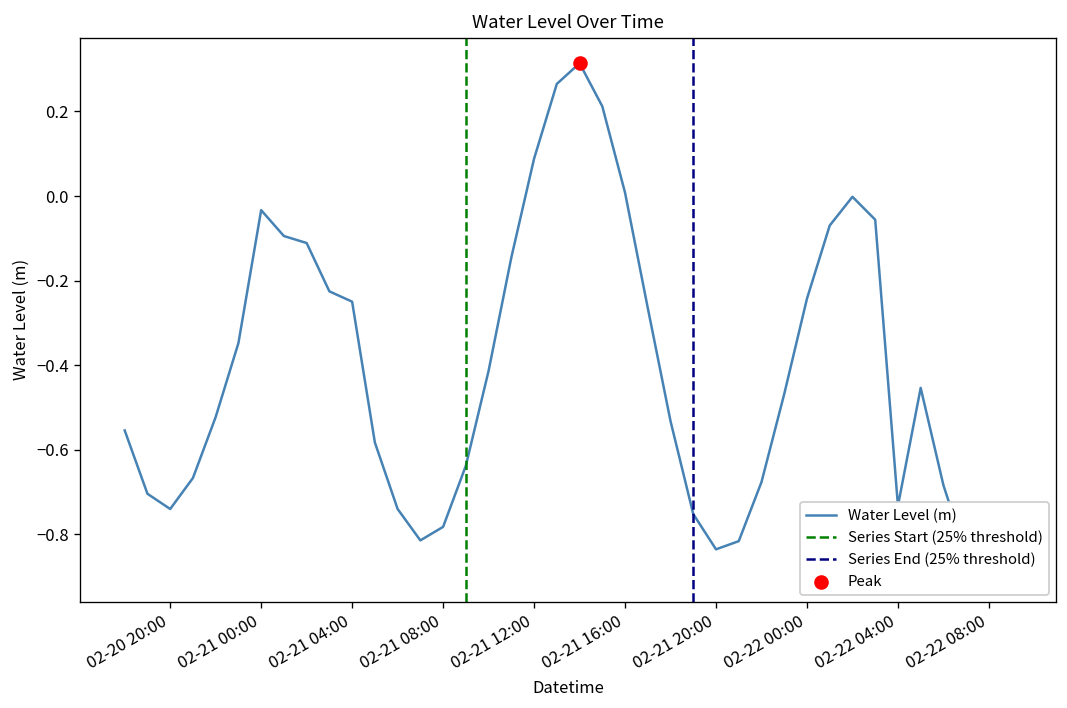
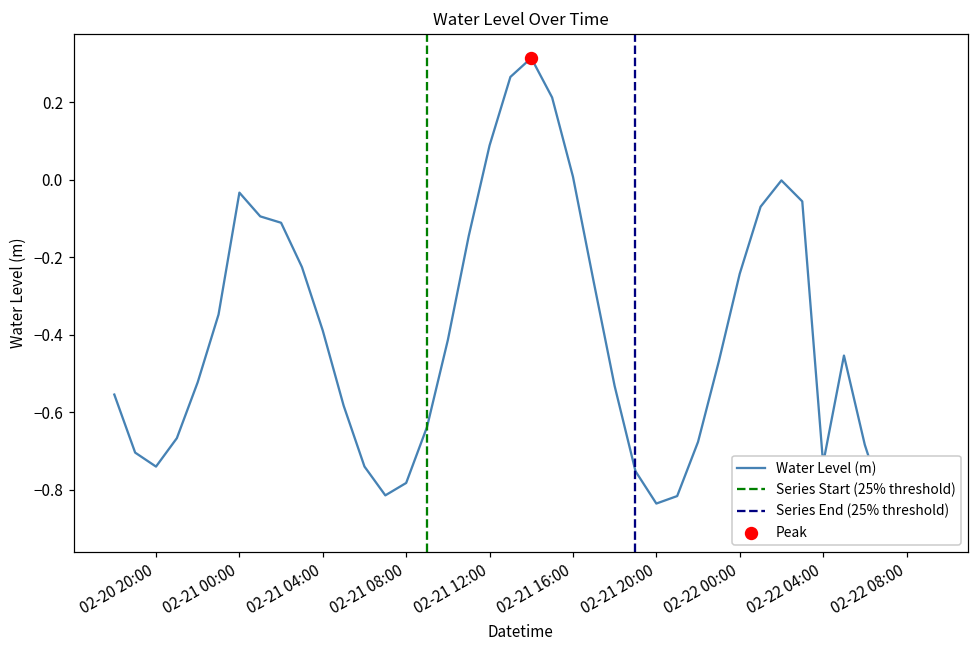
Water Level (m), 02-21 04:00: -0.25 -> -0.39
